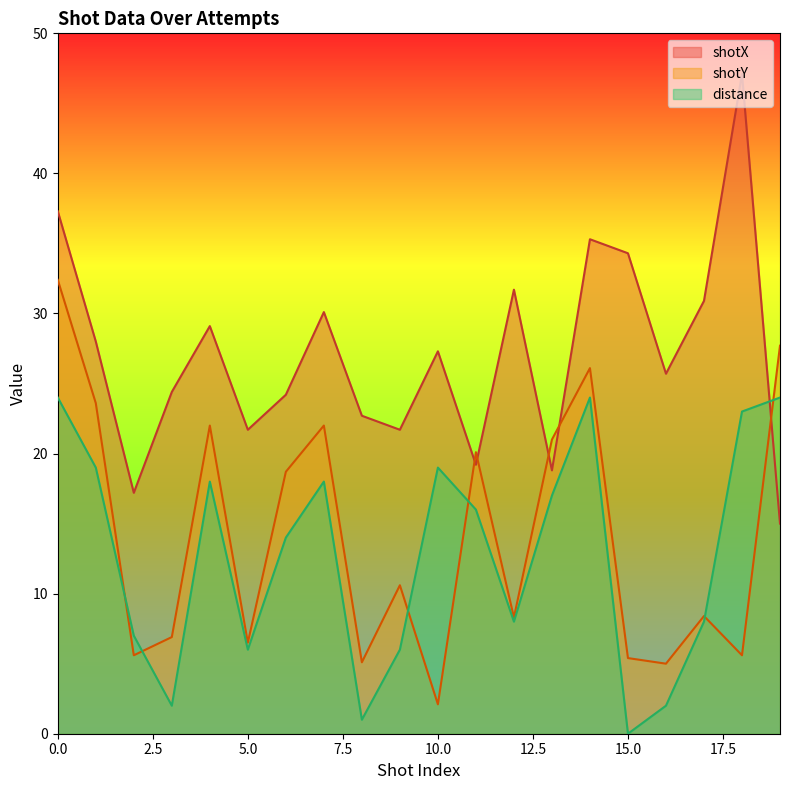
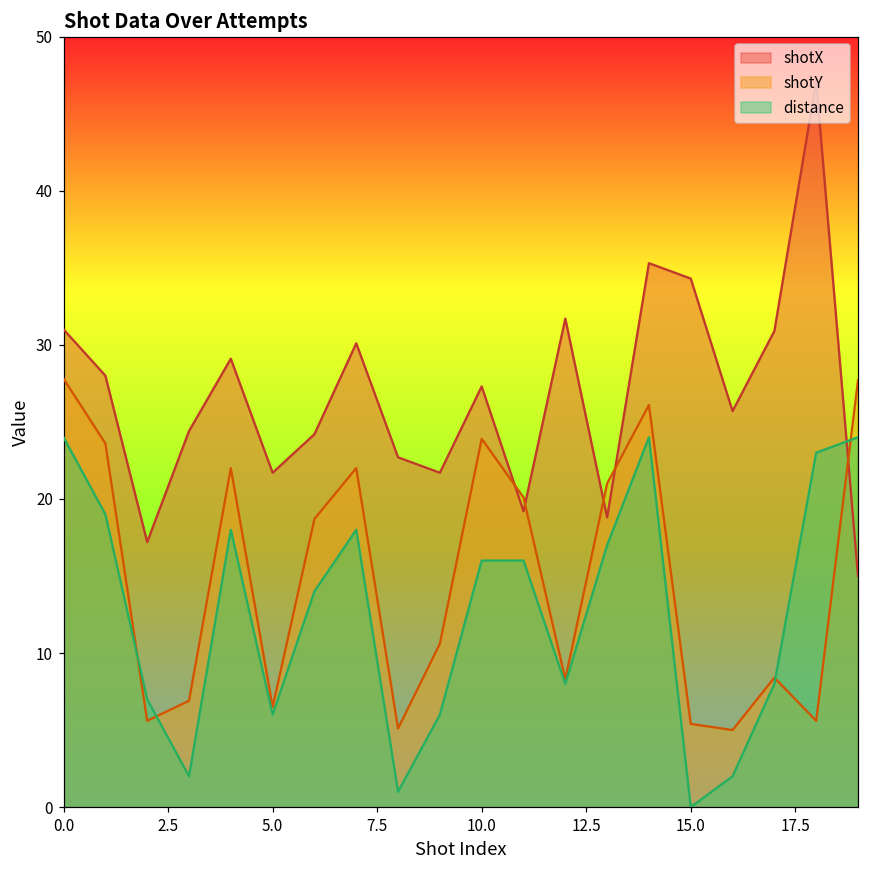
shotX, 0.0: 37.3 -> 31.0
shotY, 0.0: 32.4 -> 27.8
shotY, 10.0: 2.1 -> 23.9
distance, 10.0: 19 -> 16
